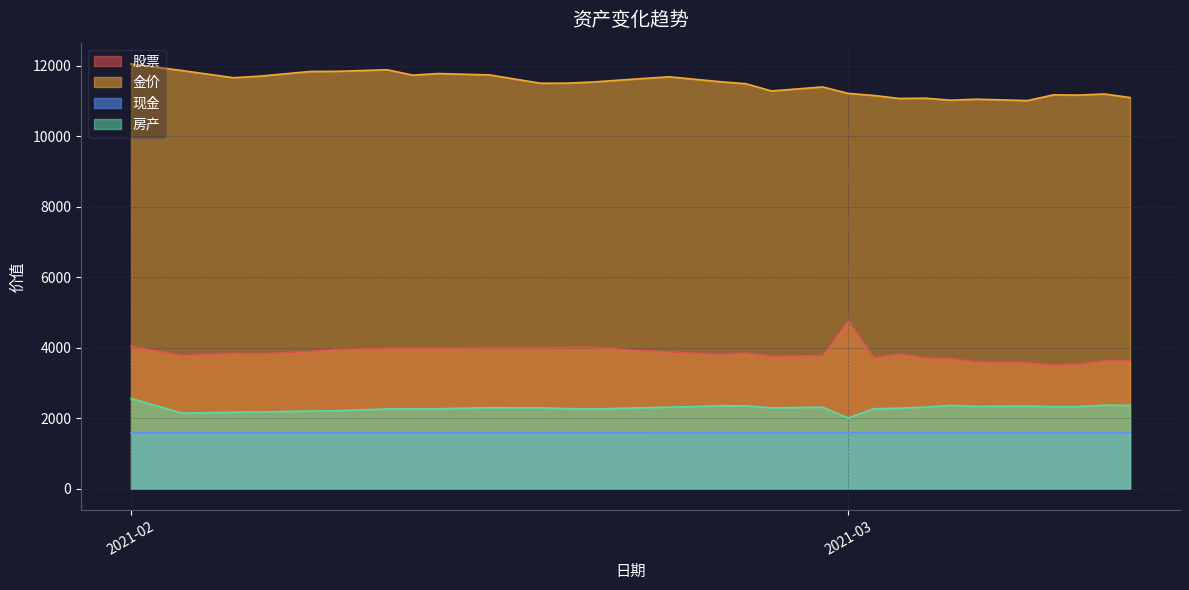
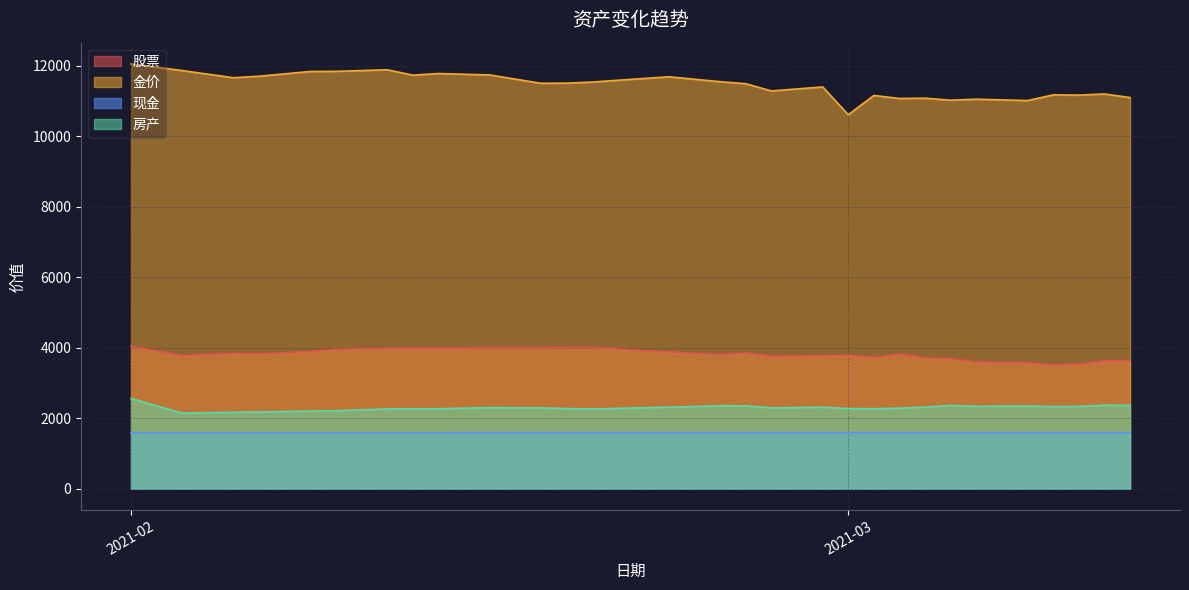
股票, 2021-03: 4800 -> 3800
金价, 2021-03: 11200 -> 10600
房产, 2021-03: 2000 -> 2300
